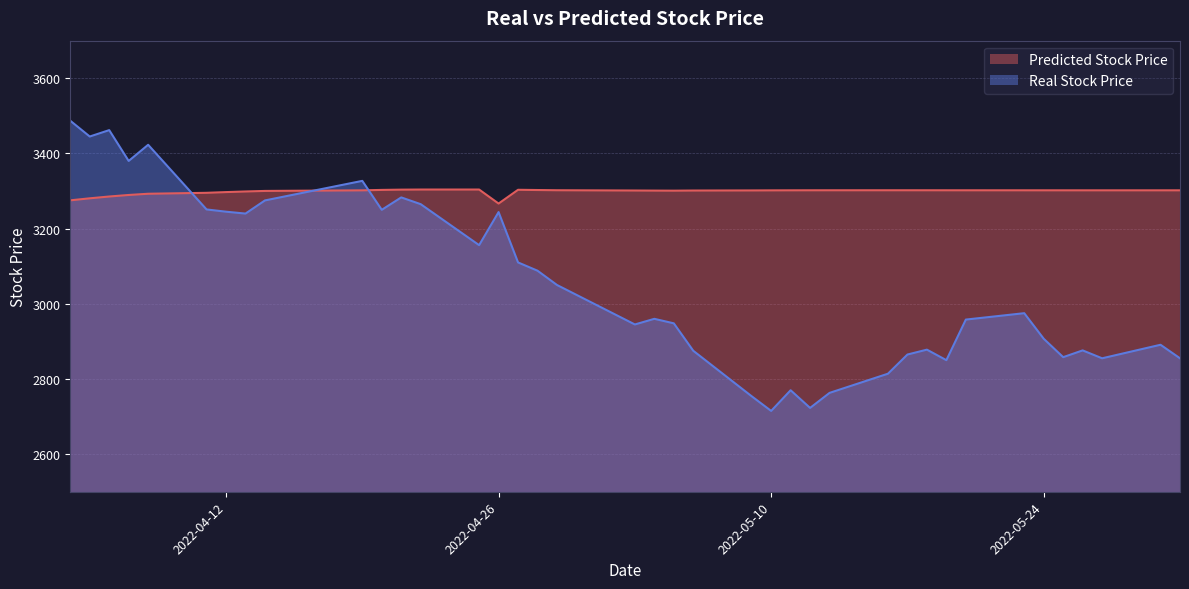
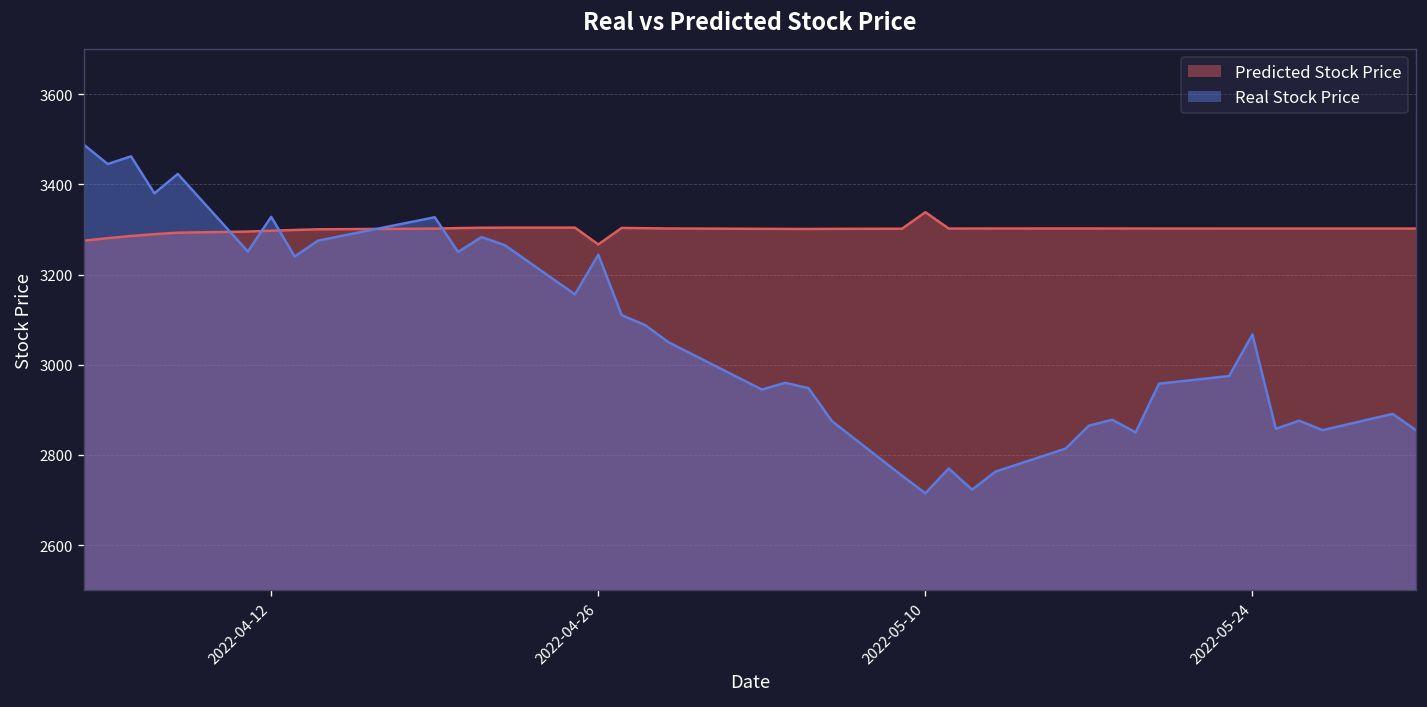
Real Stock Price, 2022-04-12: 3250 -> 3330
Predicted Stock Price, 2022-05-10: 3300 -> 3340
Real Stock Price, 2022-05-24: 2910 -> 3070
